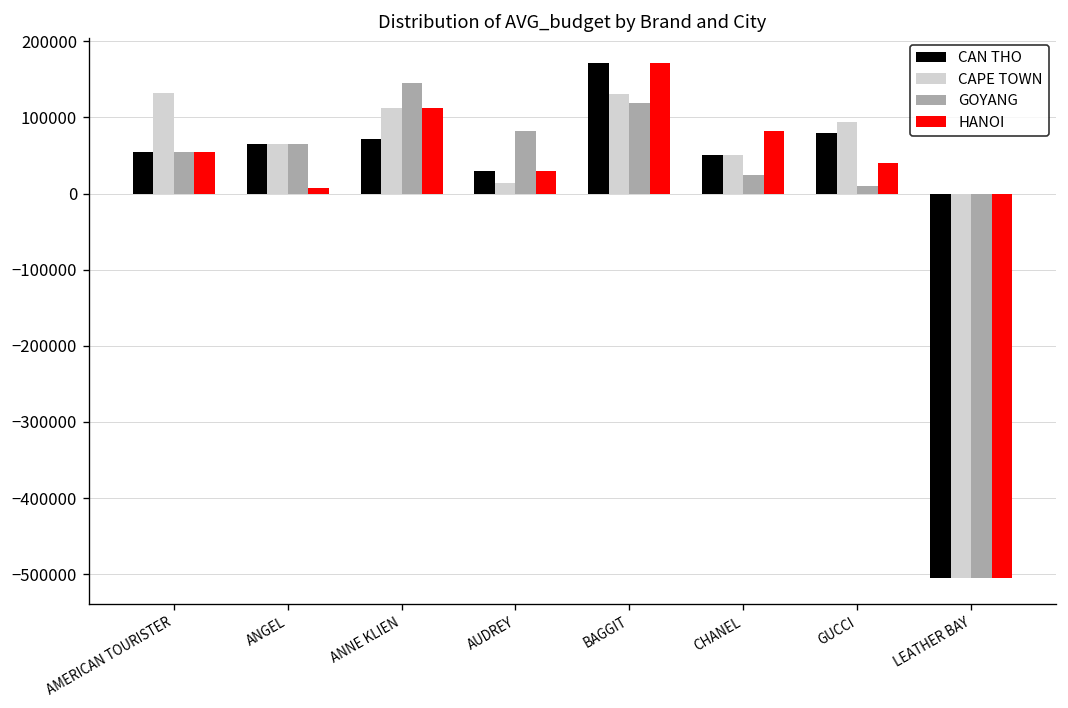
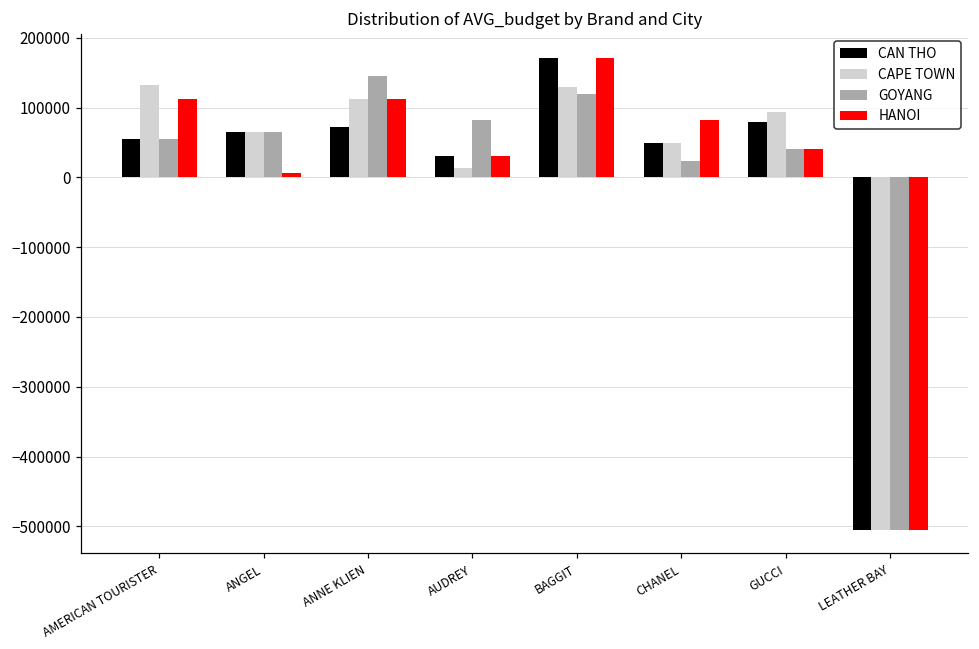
HANOI, AMERICAN TOURISTER: 60000 -> 110000
GOYANG, GUCCI: 10000 -> 40000
